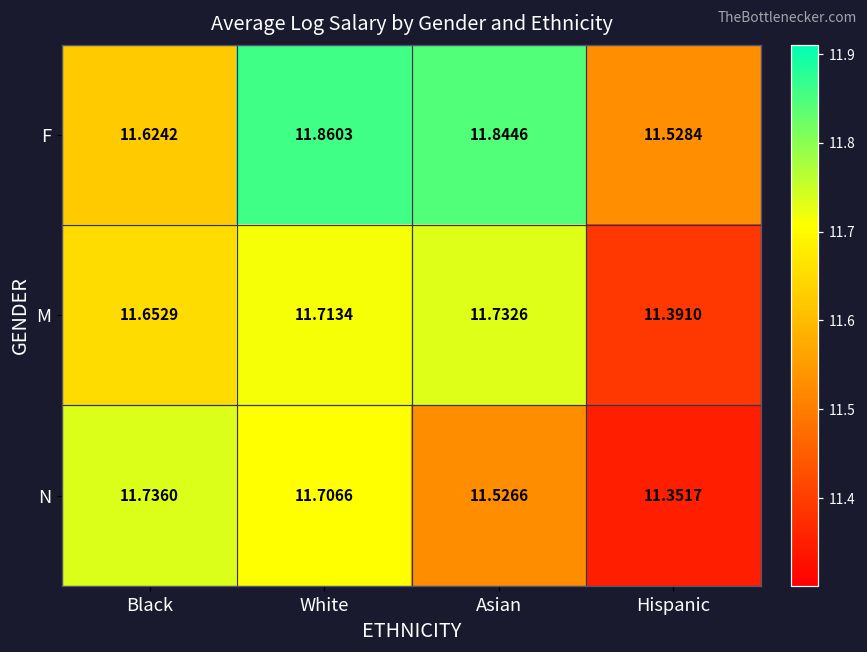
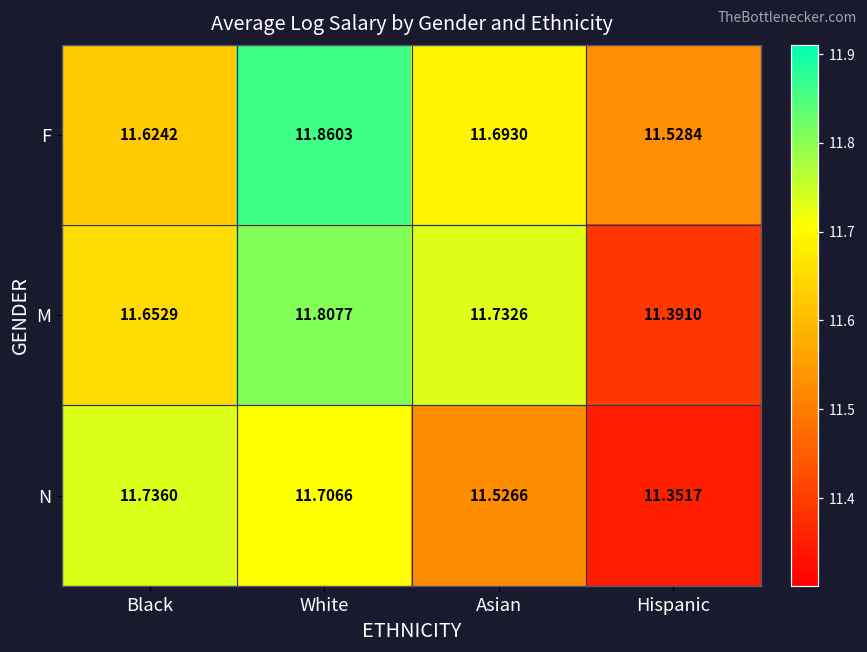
F, Asian: 11.8446 -> 11.6930
M, White: 11.7134 -> 11.8077
